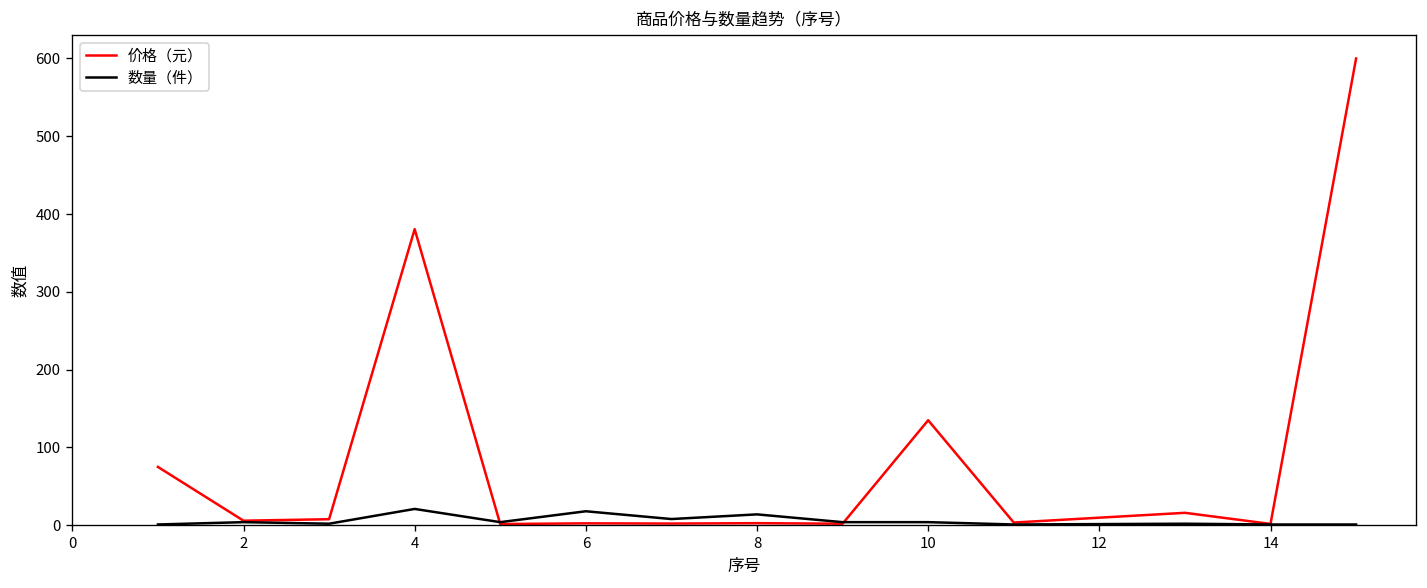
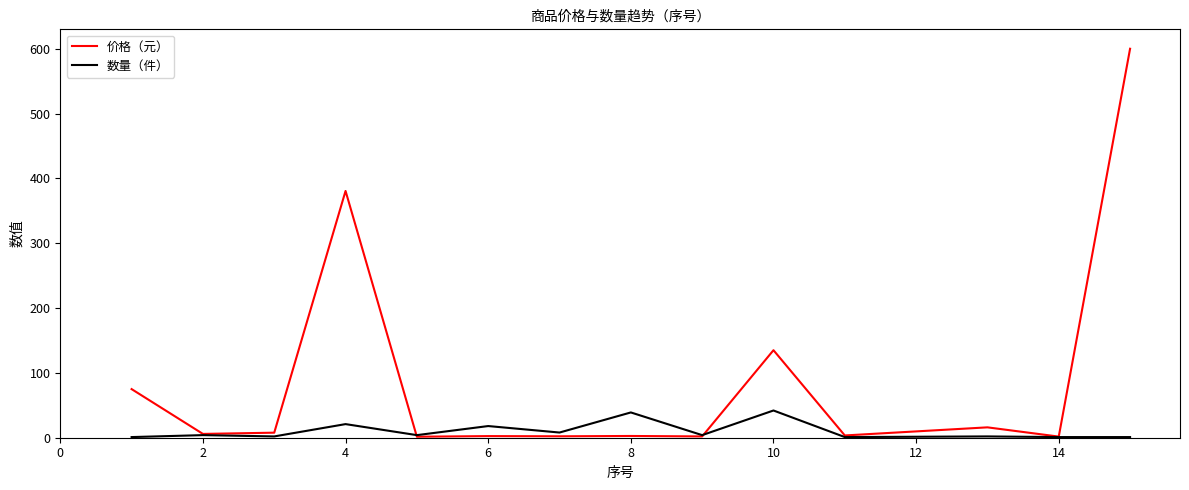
数量（件）, 8: 10 -> 40
数量（件）, 10: 0 -> 40
